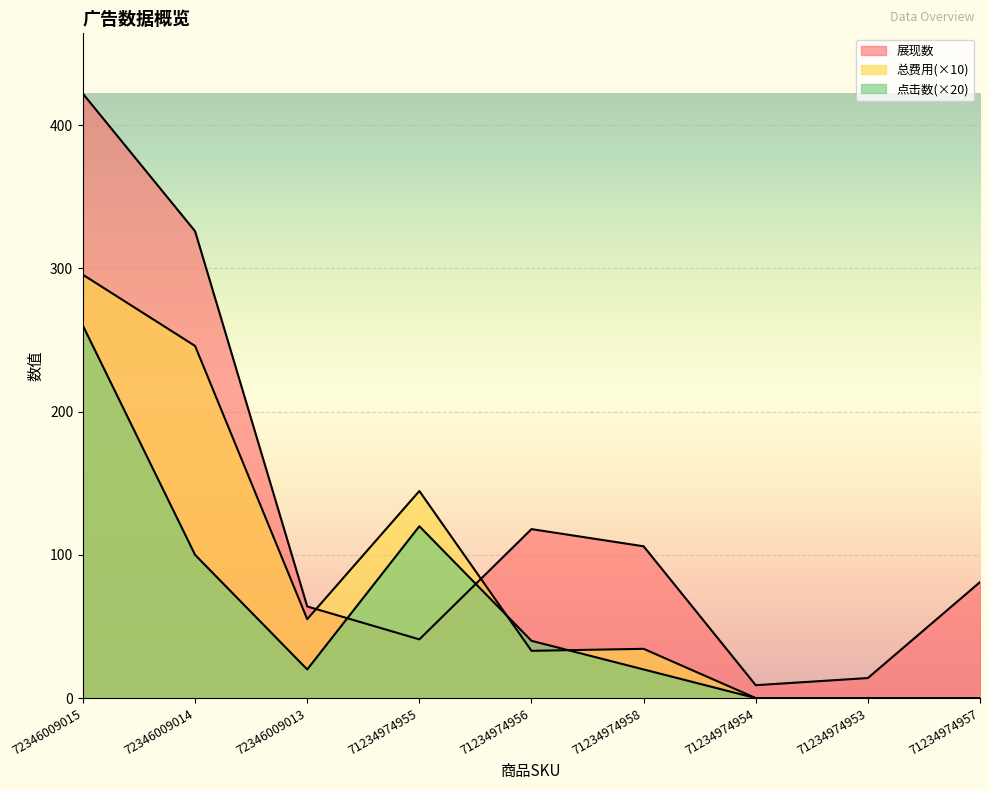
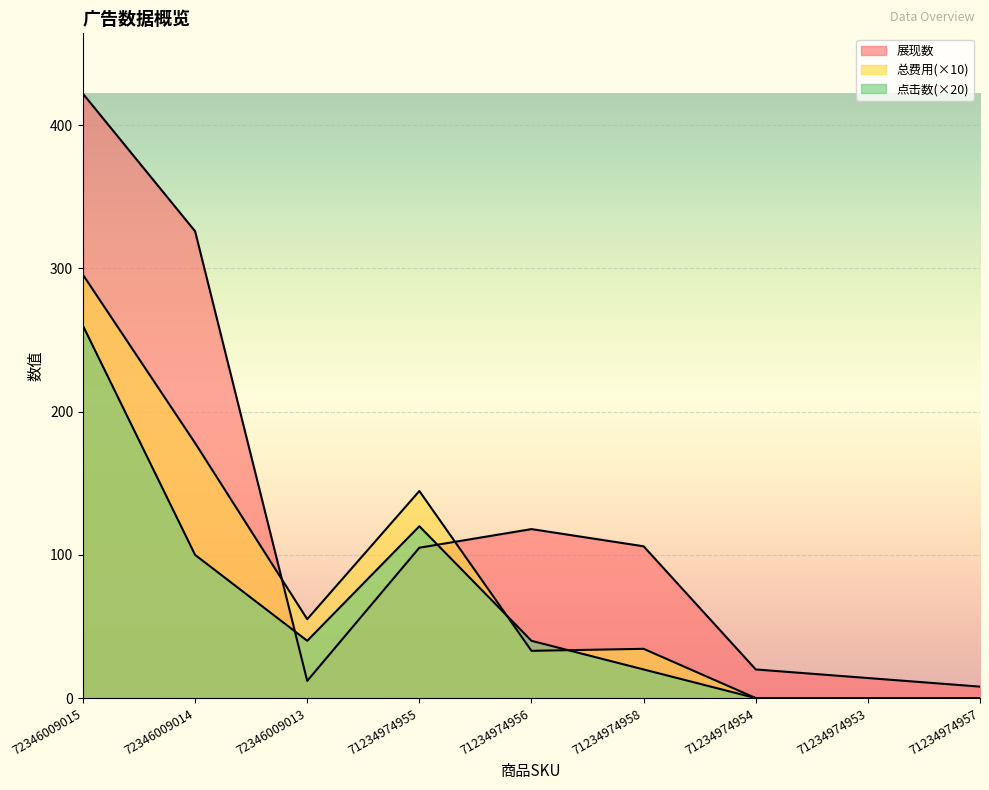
总费用(×10), 72346009014: 246 -> 178
展现数, 72346009013: 64 -> 12
点击数(×20), 72346009013: 20 -> 40
展现数, 71234974955: 41 -> 105
展现数, 71234974954: 9 -> 20
展现数, 71234974957: 81 -> 8
